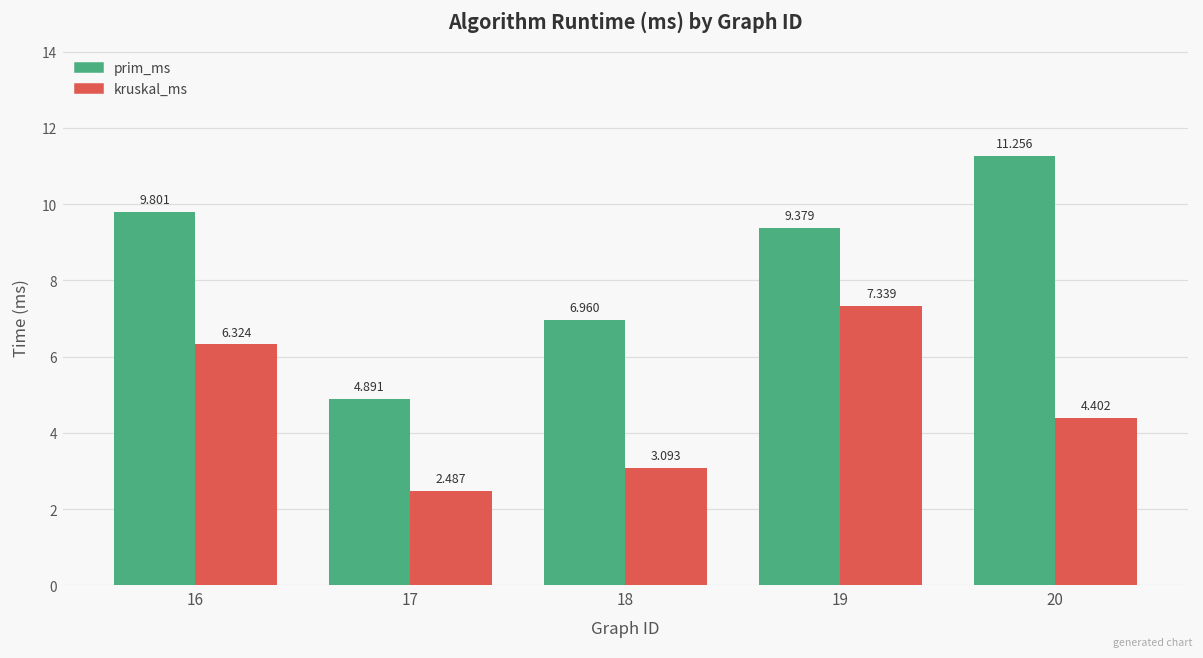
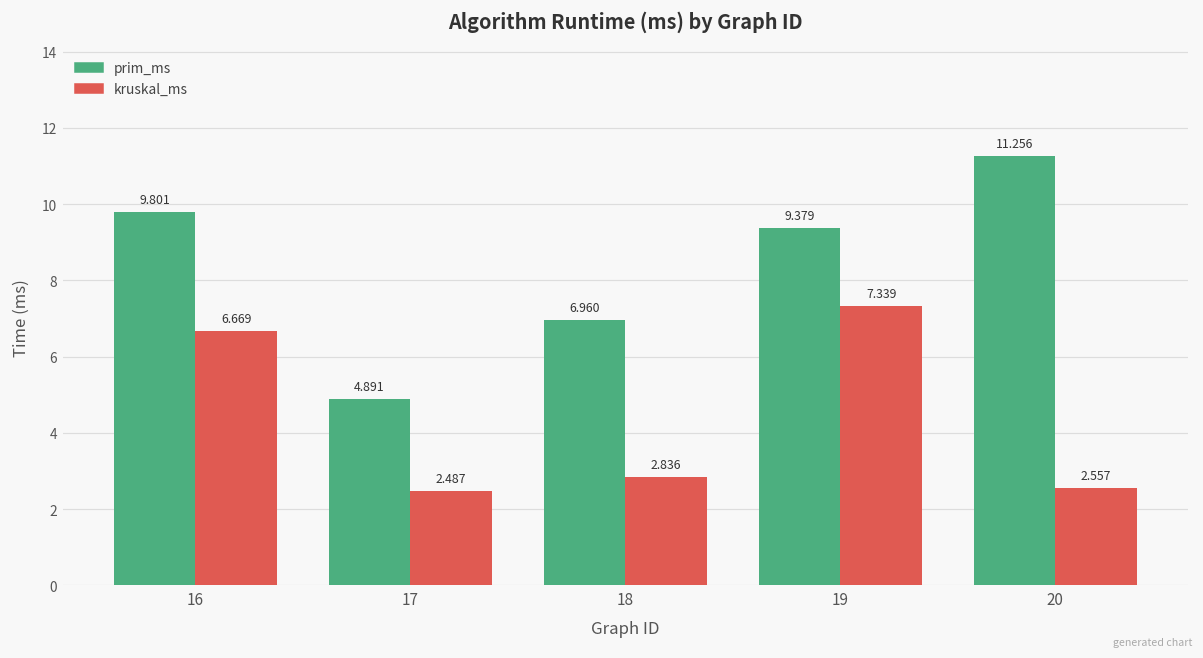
kruskal_ms, 16: 6.324 -> 6.669
kruskal_ms, 18: 3.093 -> 2.836
kruskal_ms, 20: 4.402 -> 2.557
